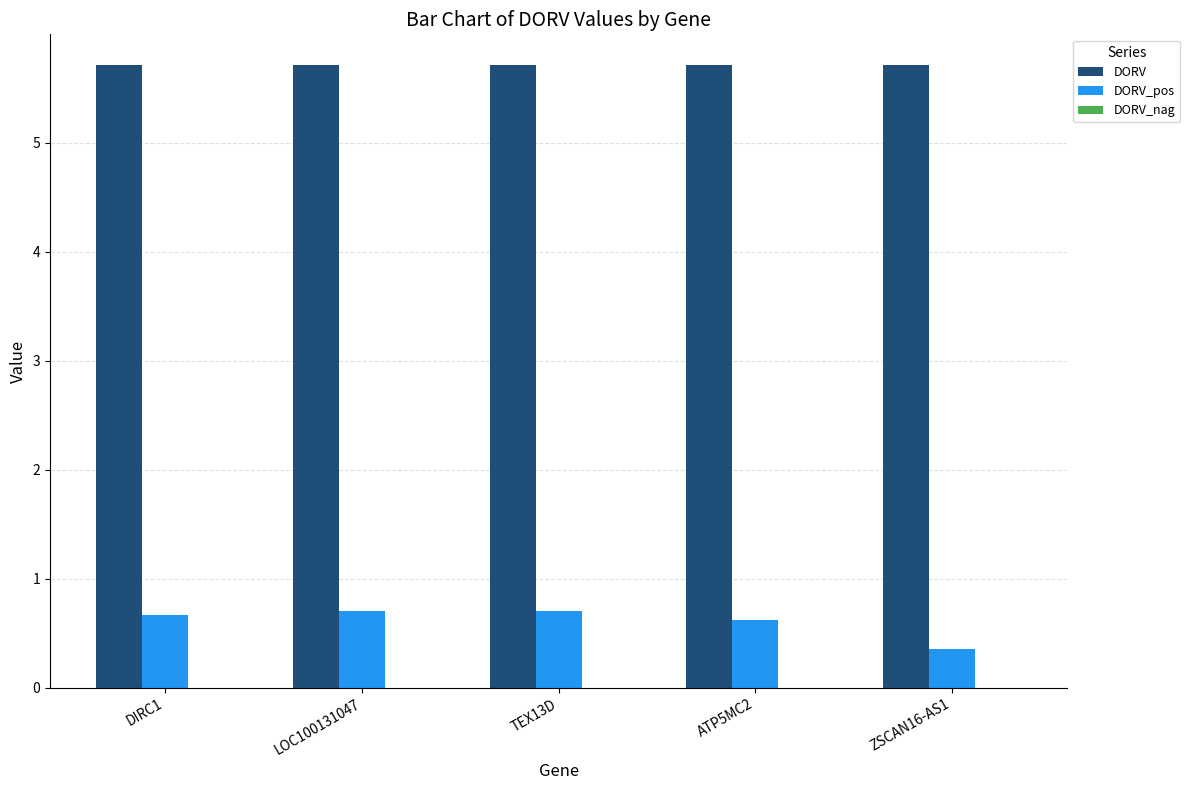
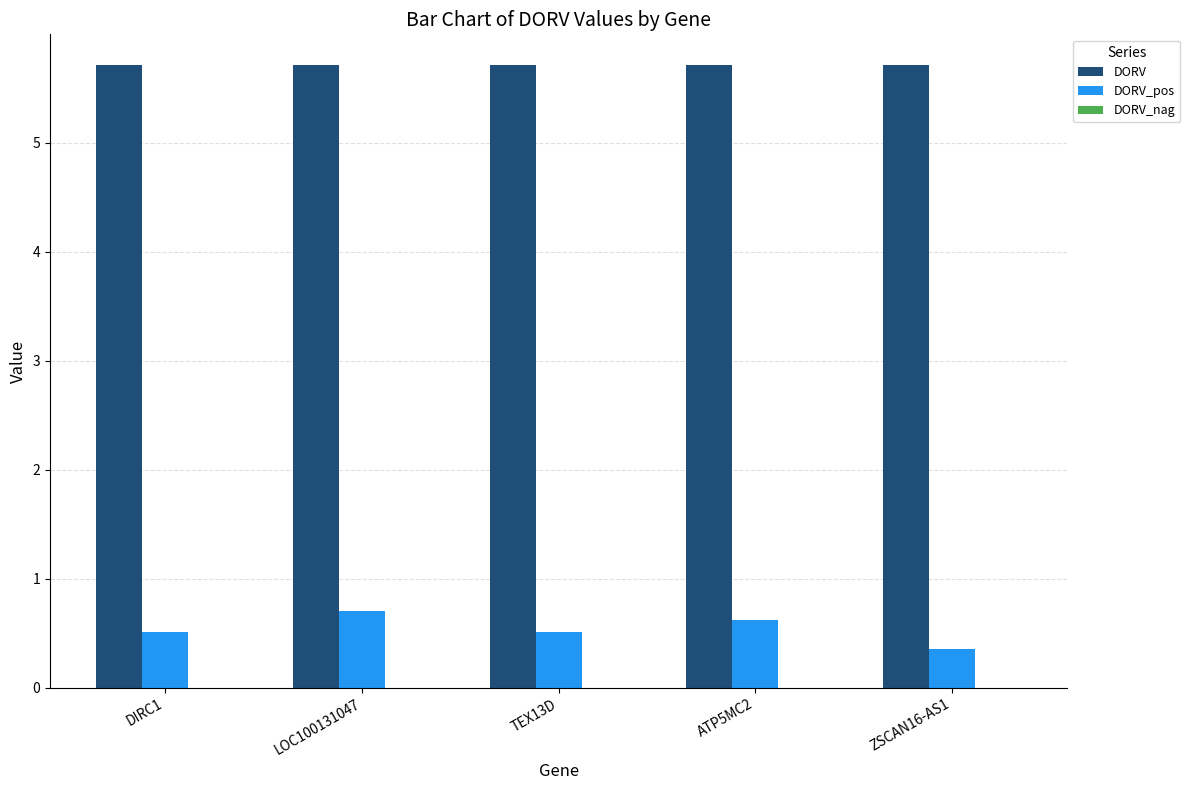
DORV_pos, DIRC1: 0.67 -> 0.51
DORV_pos, TEX13D: 0.70 -> 0.51
